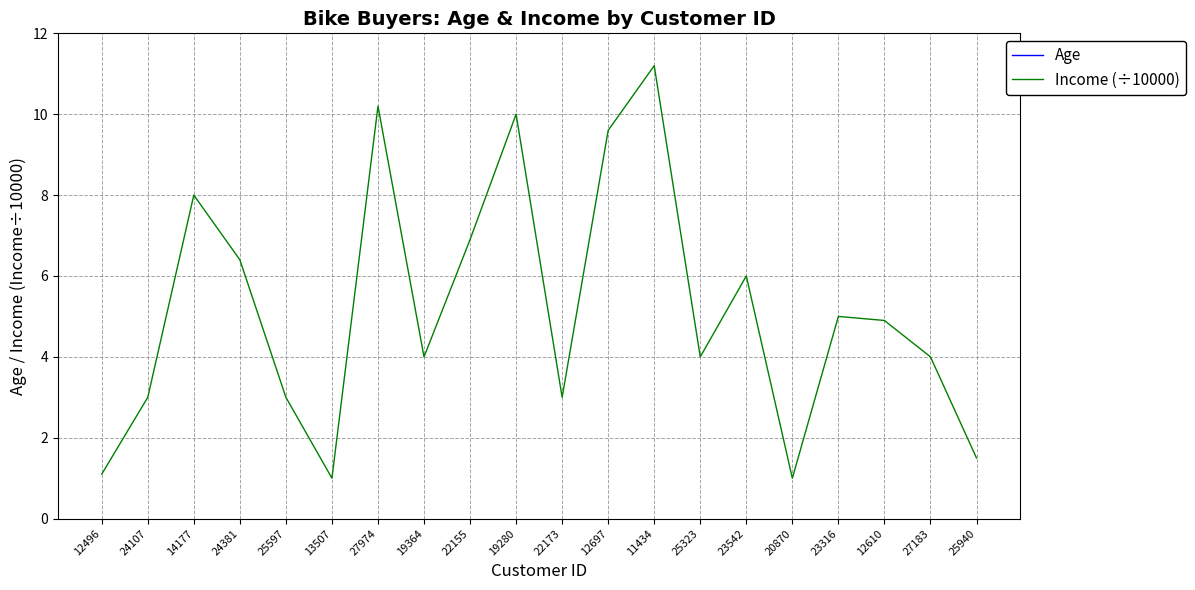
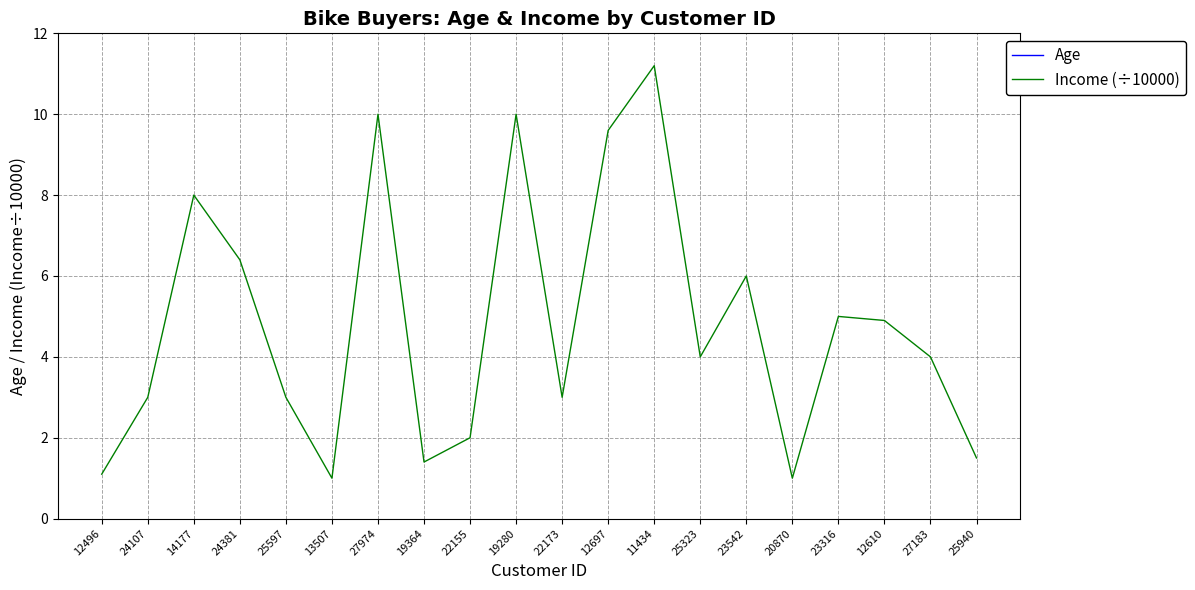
Income (÷10000), 27974: 10.2 -> 10.0
Income (÷10000), 19364: 4.0 -> 1.4
Income (÷10000), 22155: 6.9 -> 2.0
